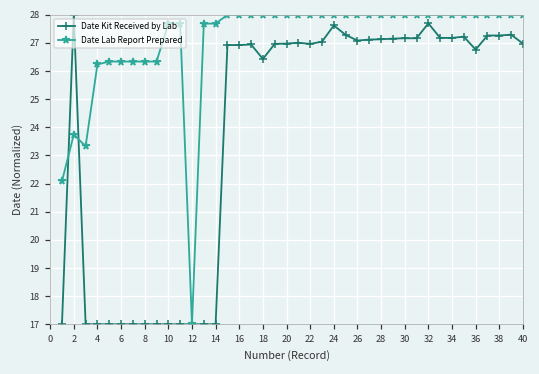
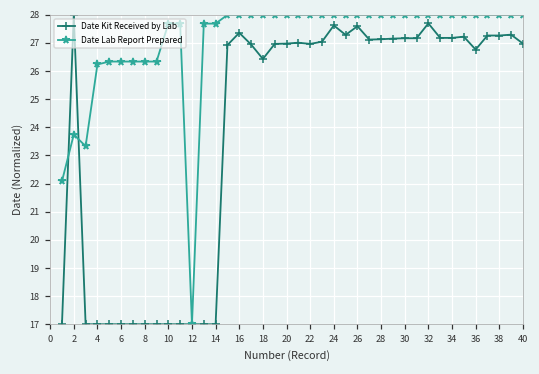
Date Kit Received by Lab, 16: 26.9 -> 27.4
Date Kit Received by Lab, 26: 27.1 -> 27.6
